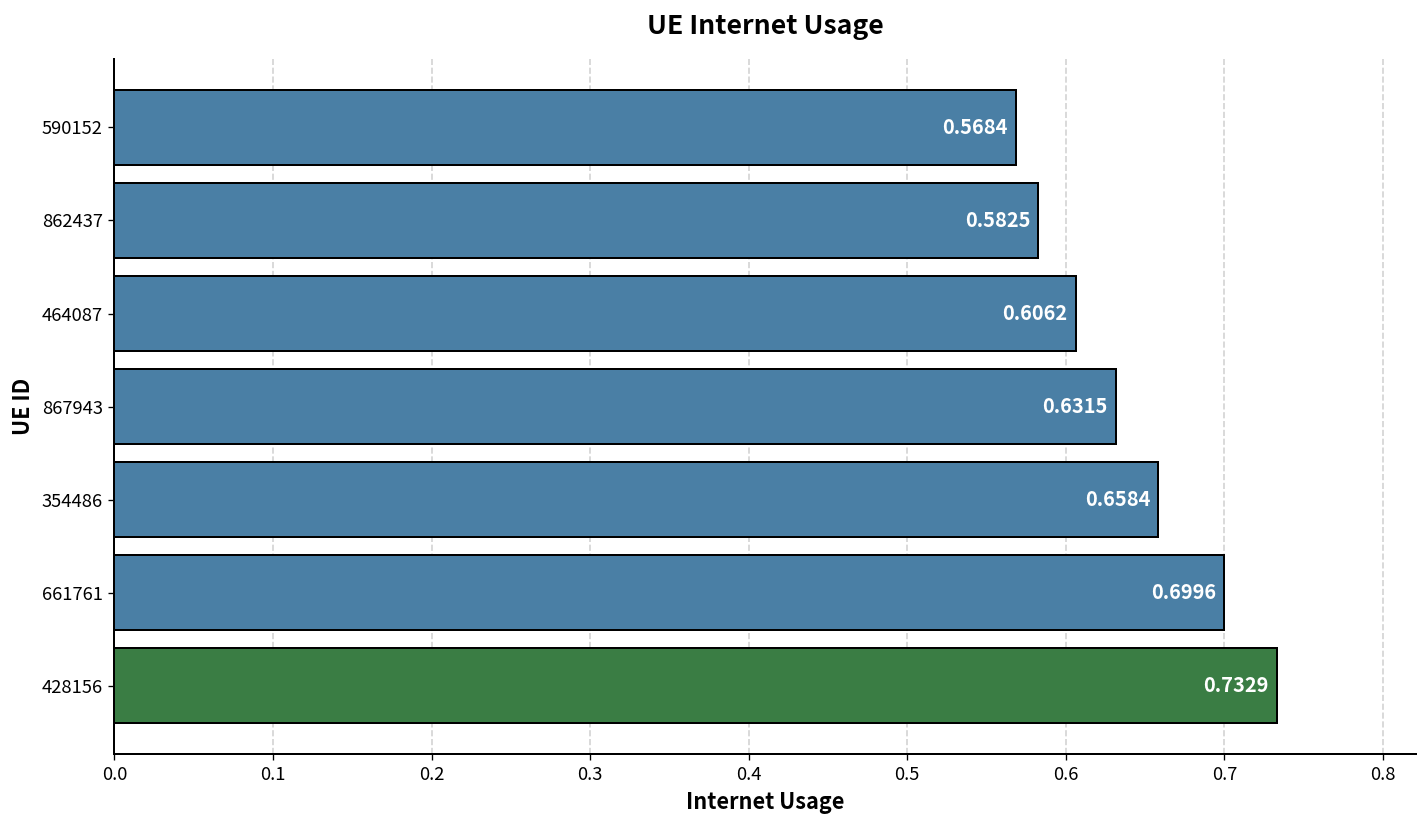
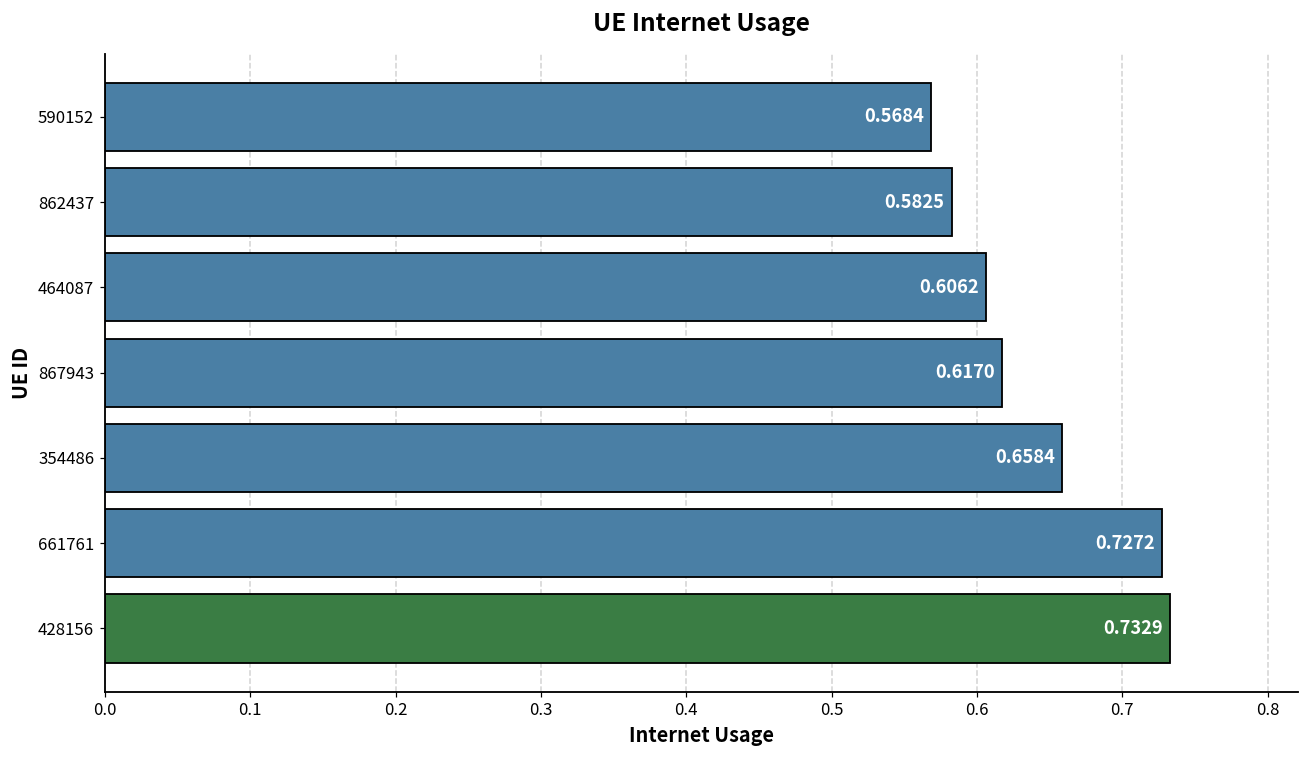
867943: 0.6315 -> 0.6170
661761: 0.6996 -> 0.7272
